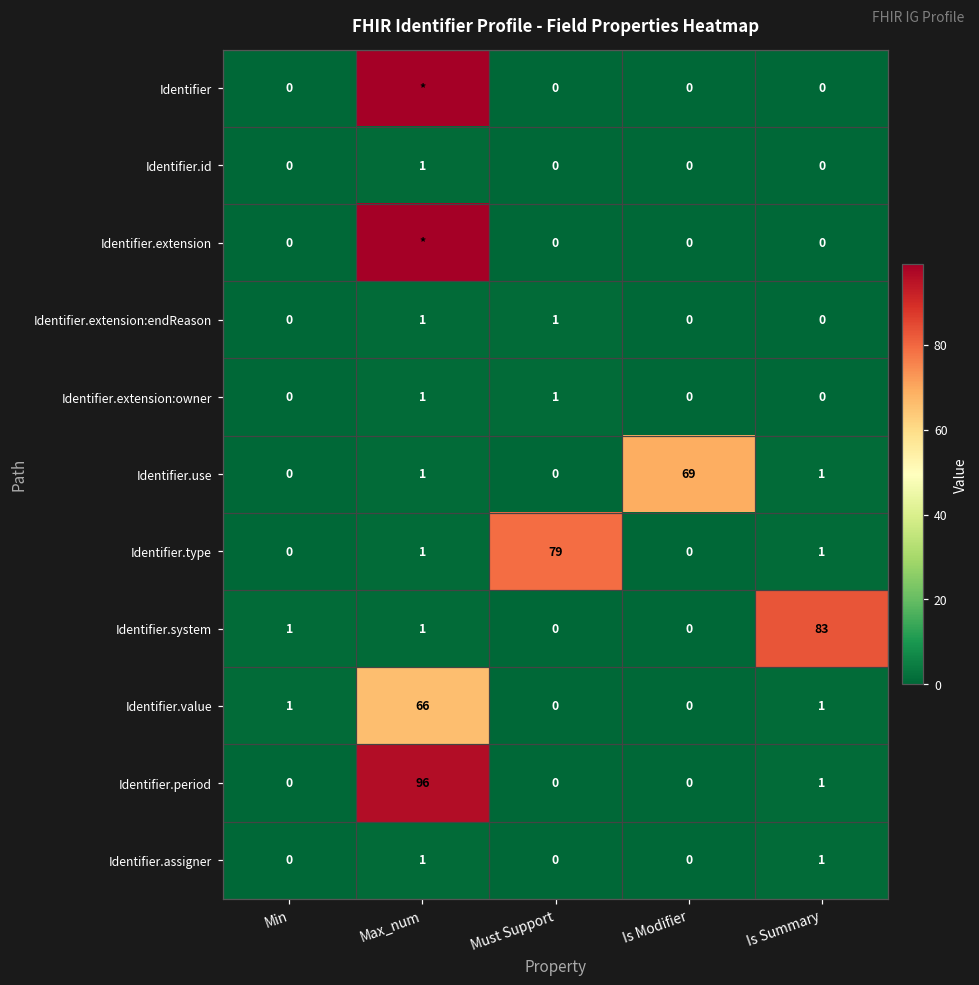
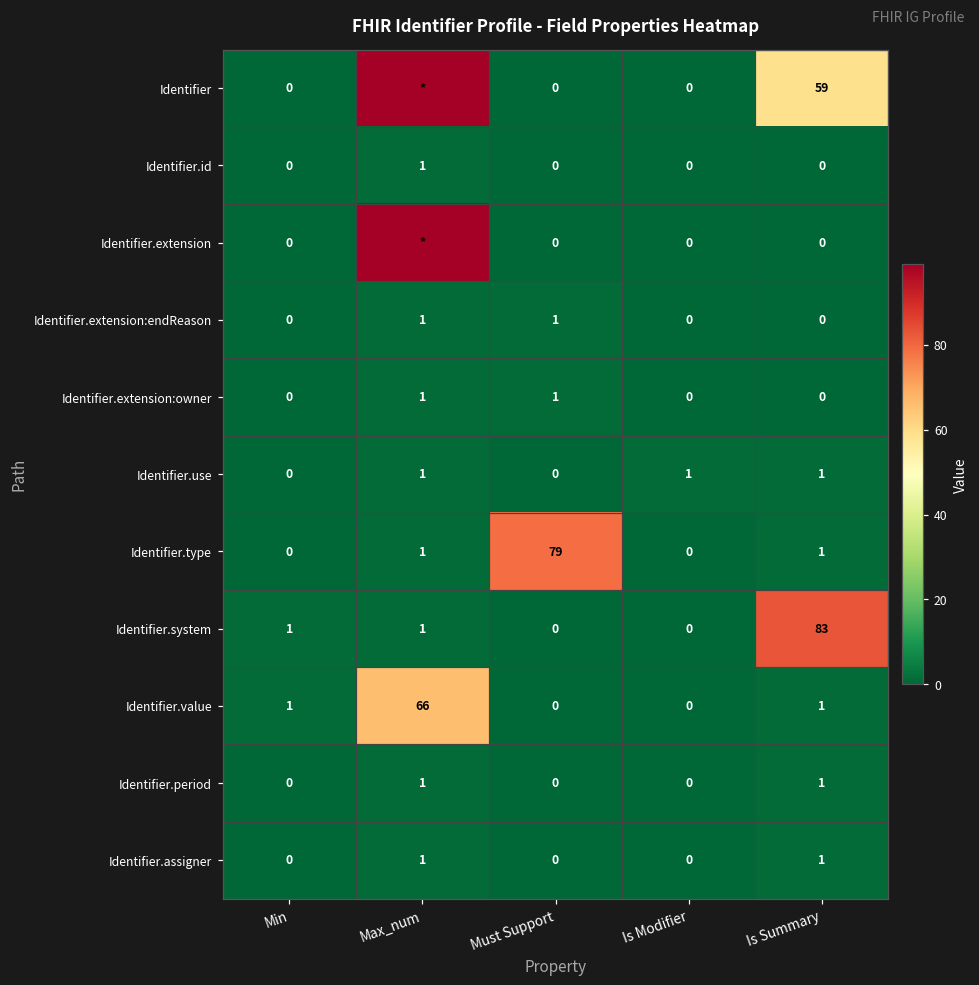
Identifier, Is Summary: 0 -> 59
Identifier.use, Is Modifier: 69 -> 1
Identifier.period, Max_num: 96 -> 1
